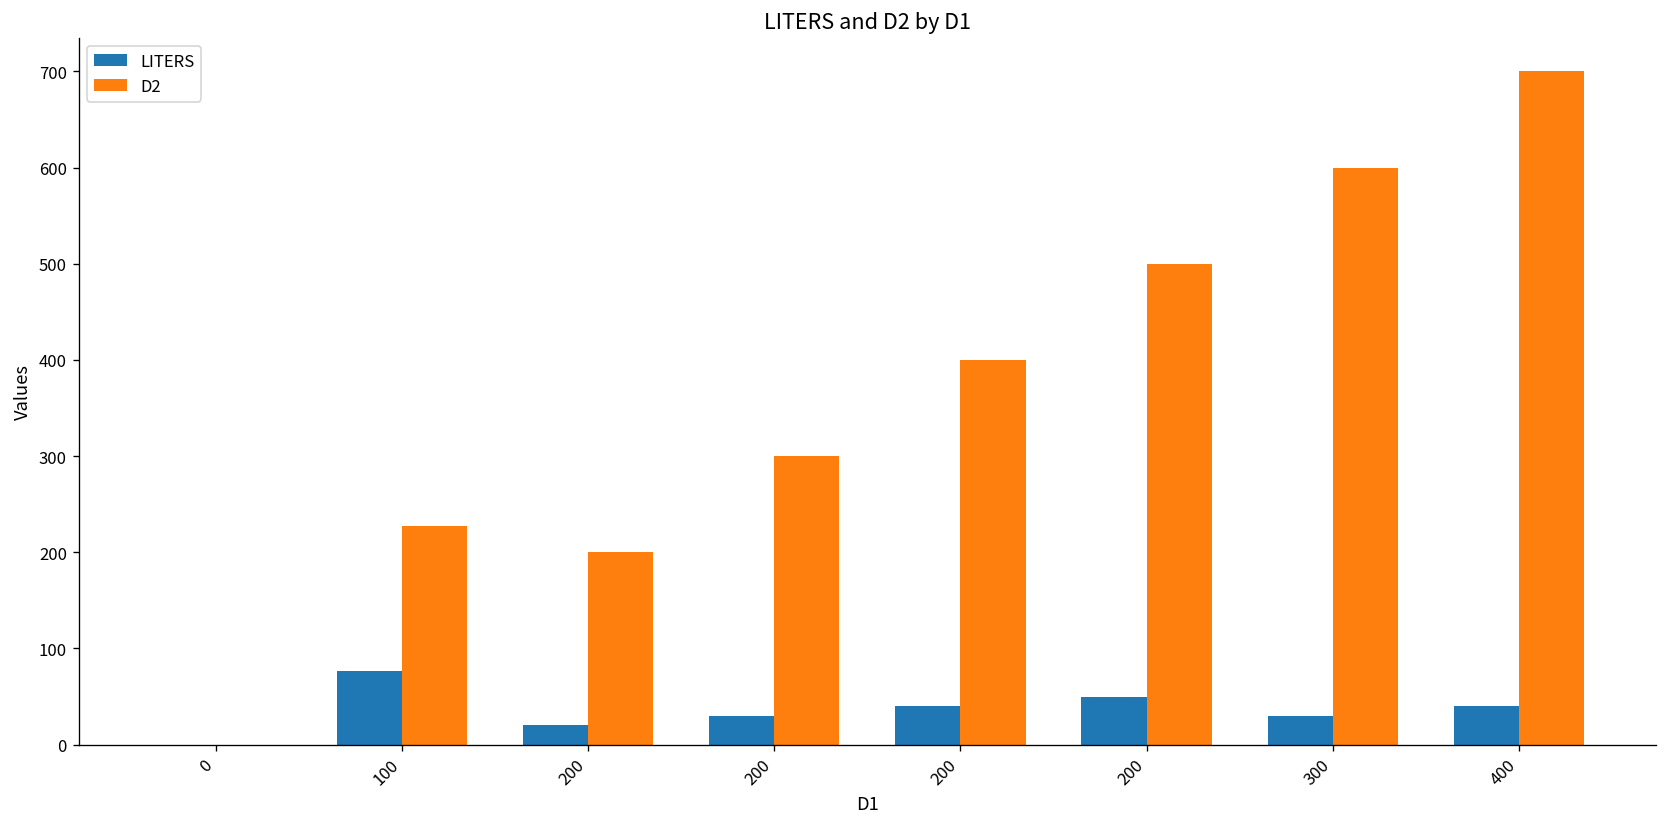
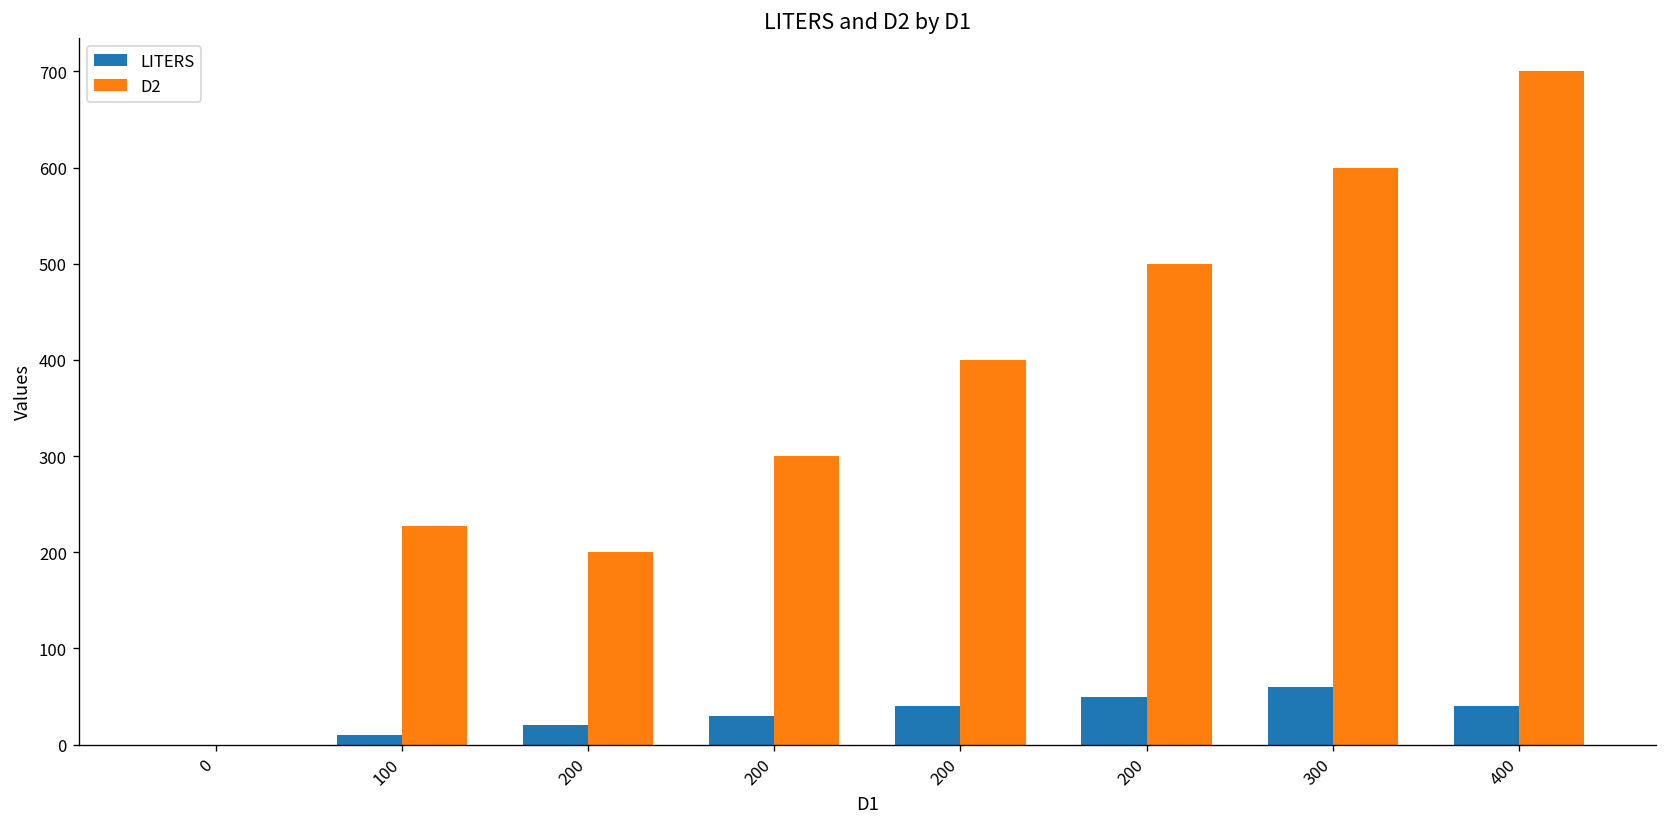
LITERS, 100: 80 -> 10
LITERS, 300: 30 -> 60
